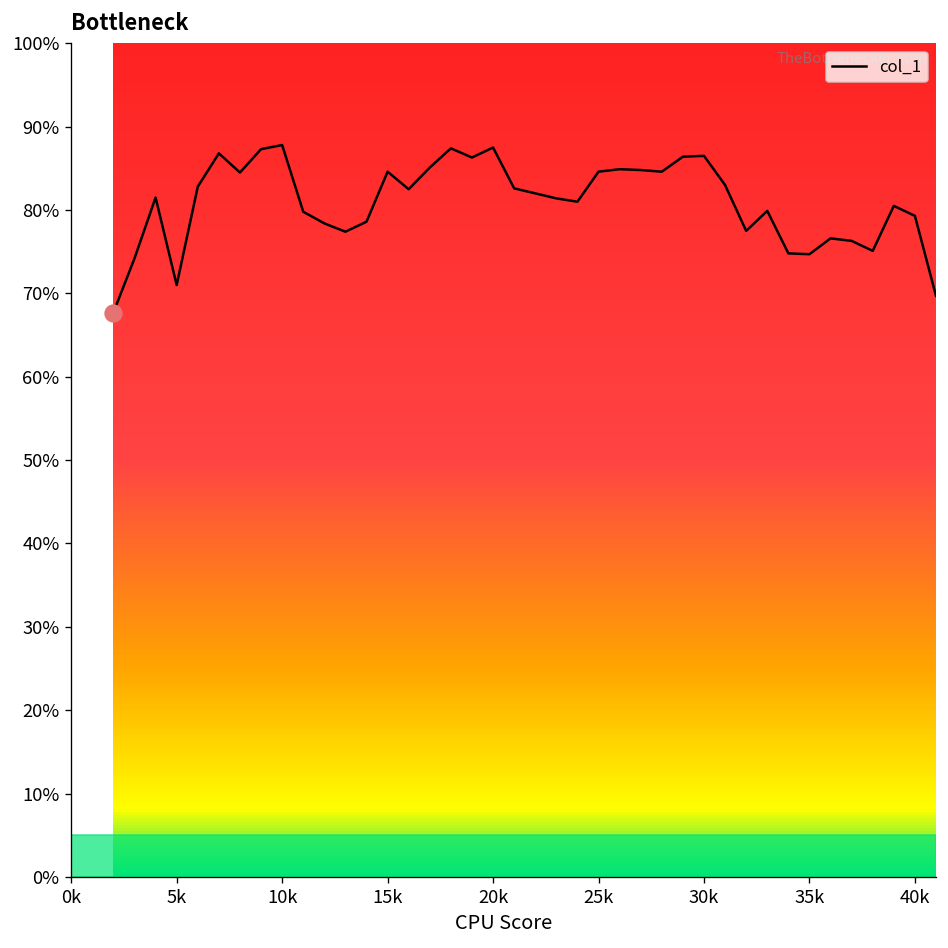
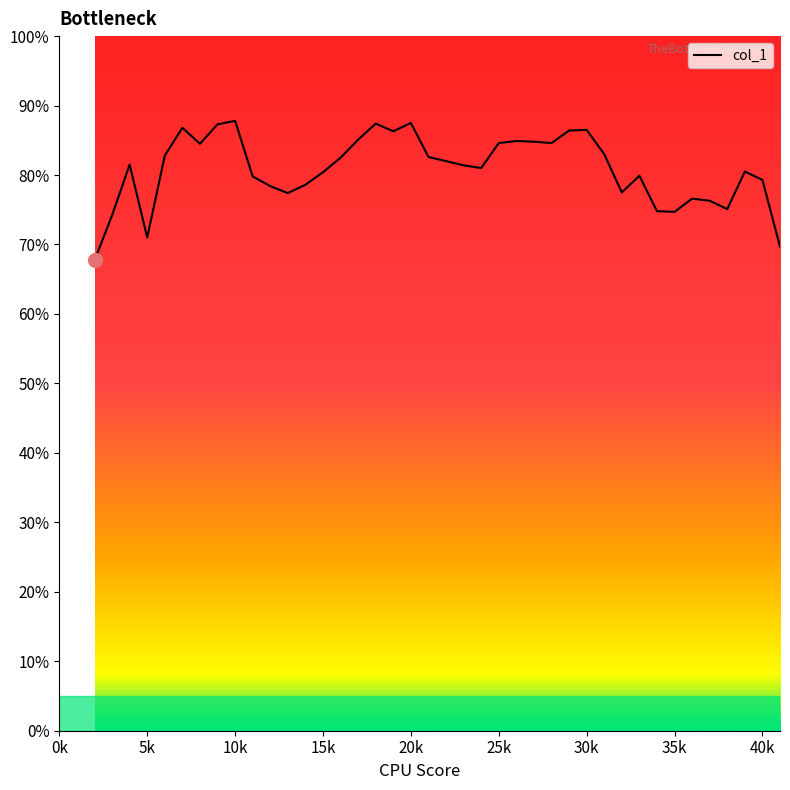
col_1, 15k: 85% -> 80%
